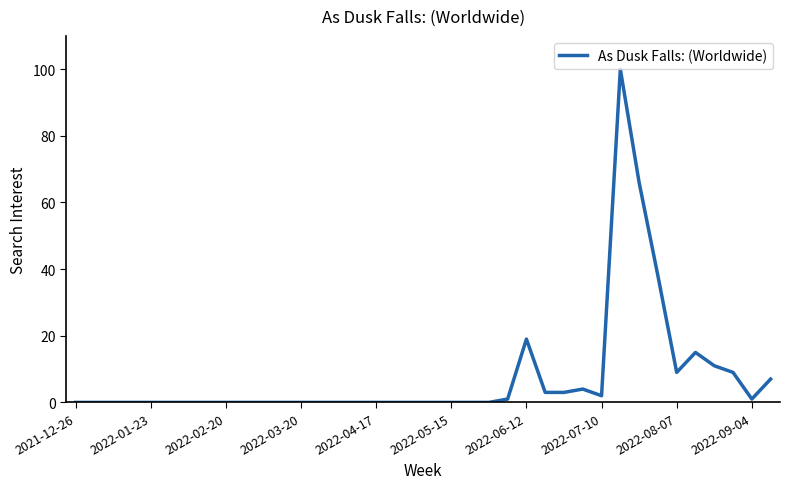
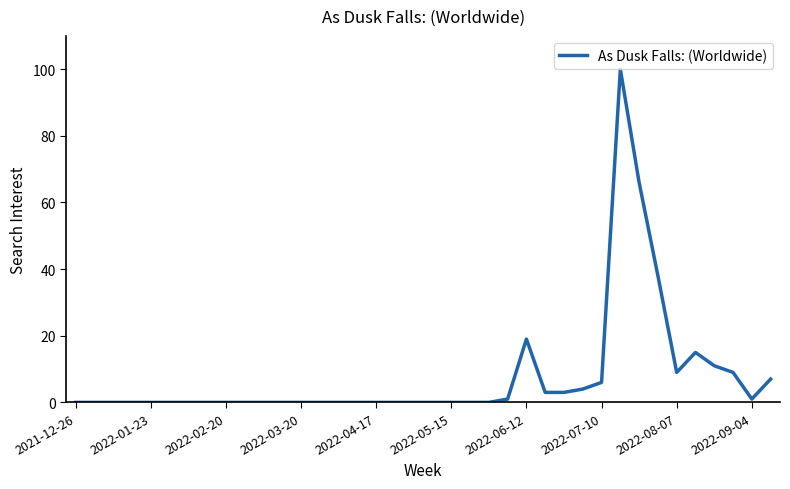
2022-07-10: 2 -> 6
